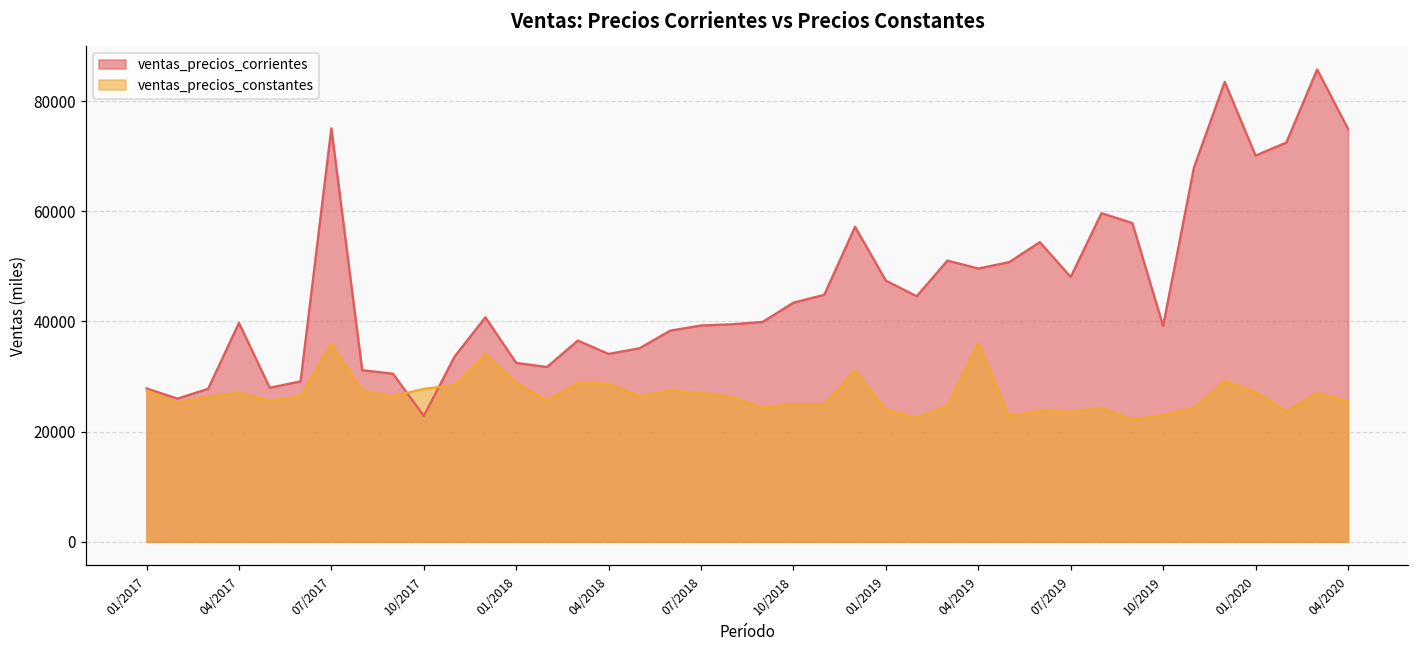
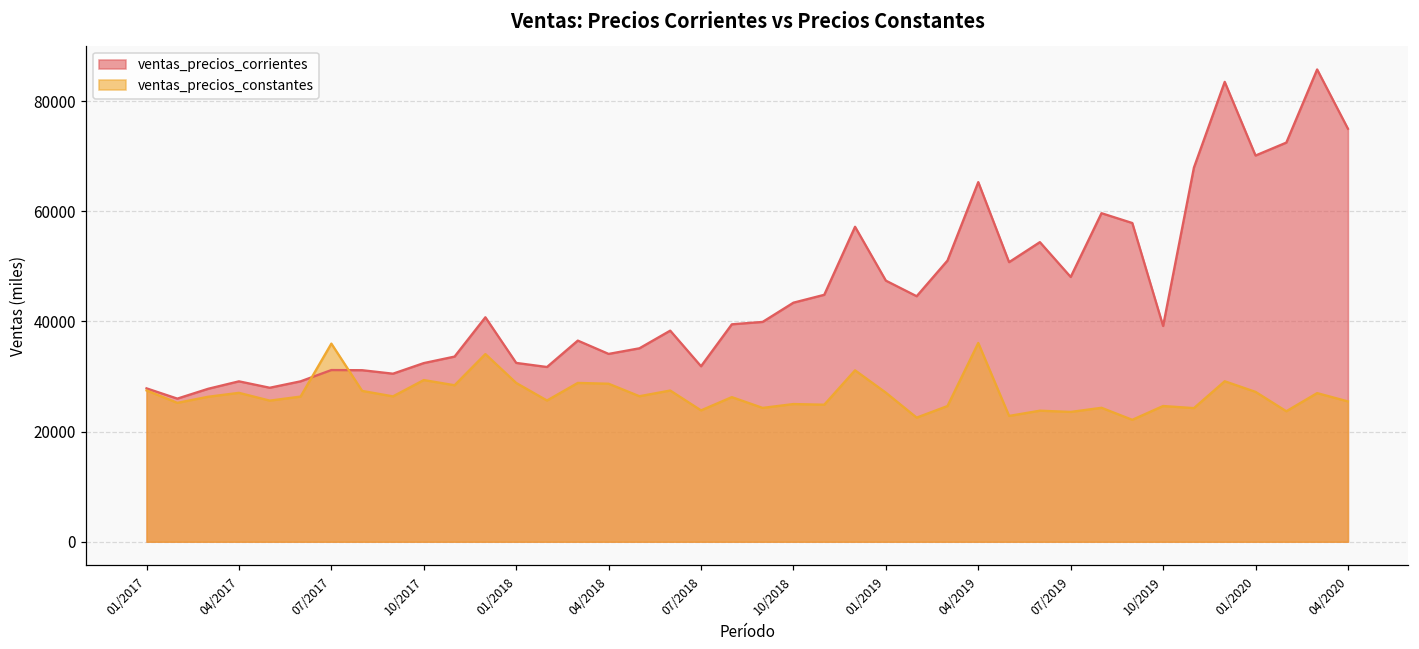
ventas_precios_corrientes, 04/2017: 40000 -> 29000
ventas_precios_corrientes, 07/2017: 75000 -> 31000
ventas_precios_corrientes, 10/2017: 23000 -> 32000
ventas_precios_constantes, 10/2017: 28000 -> 29000
ventas_precios_corrientes, 07/2018: 39000 -> 32000
ventas_precios_constantes, 07/2018: 27000 -> 24000
ventas_precios_constantes, 01/2019: 24000 -> 27000
ventas_precios_corrientes, 04/2019: 50000 -> 65000
ventas_precios_constantes, 10/2019: 23000 -> 25000
